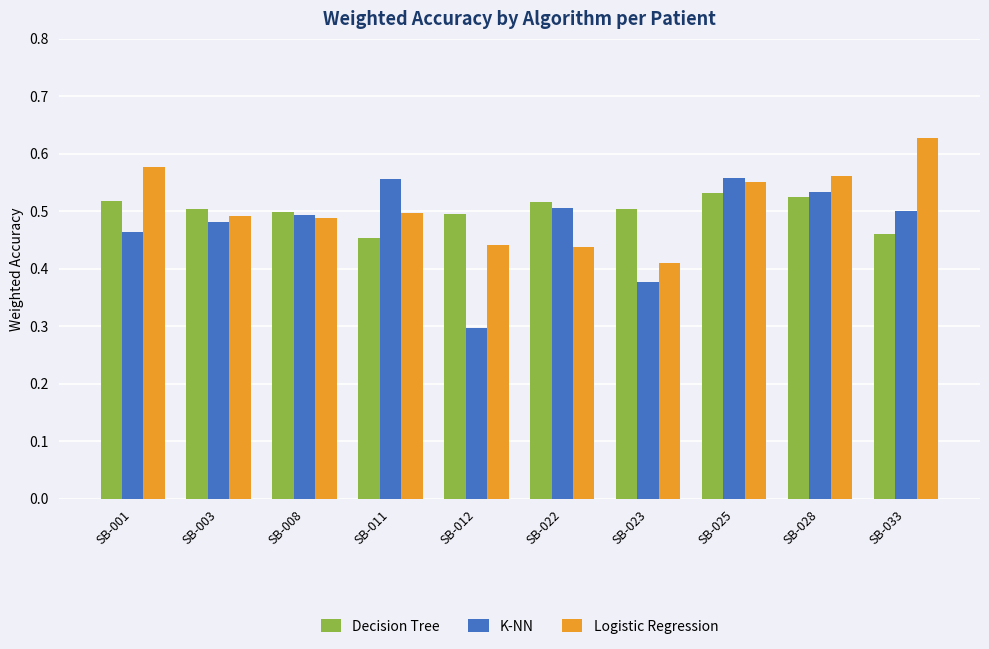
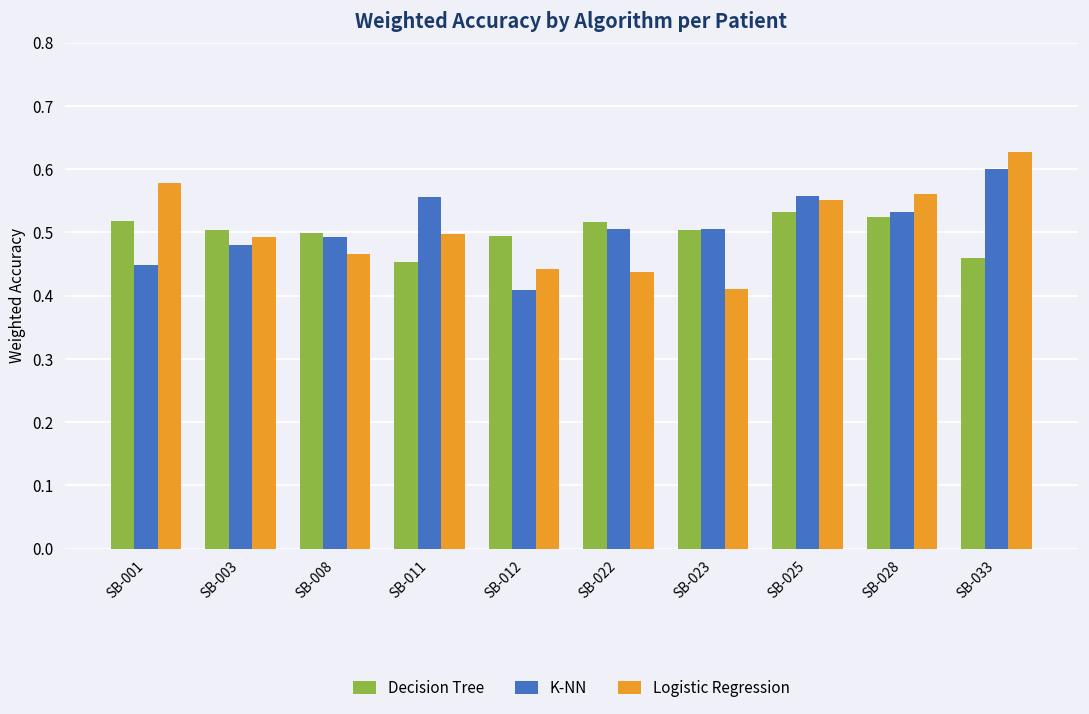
K-NN, SB-001: 0.46 -> 0.45
Logistic Regression, SB-008: 0.49 -> 0.47
K-NN, SB-012: 0.30 -> 0.41
K-NN, SB-023: 0.38 -> 0.51
K-NN, SB-033: 0.5 -> 0.6
